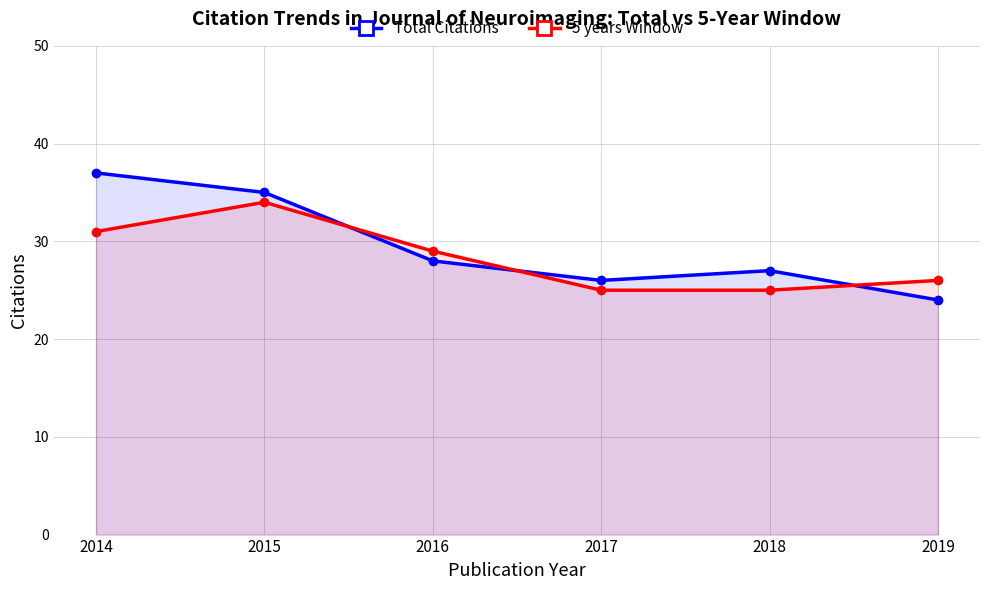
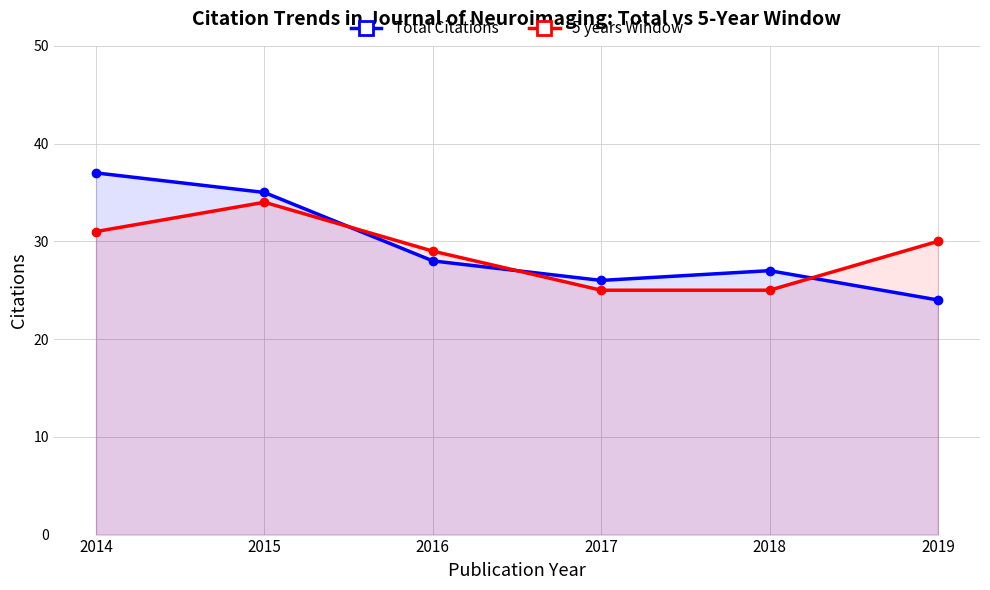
5 years Window, 2019: 26 -> 30
